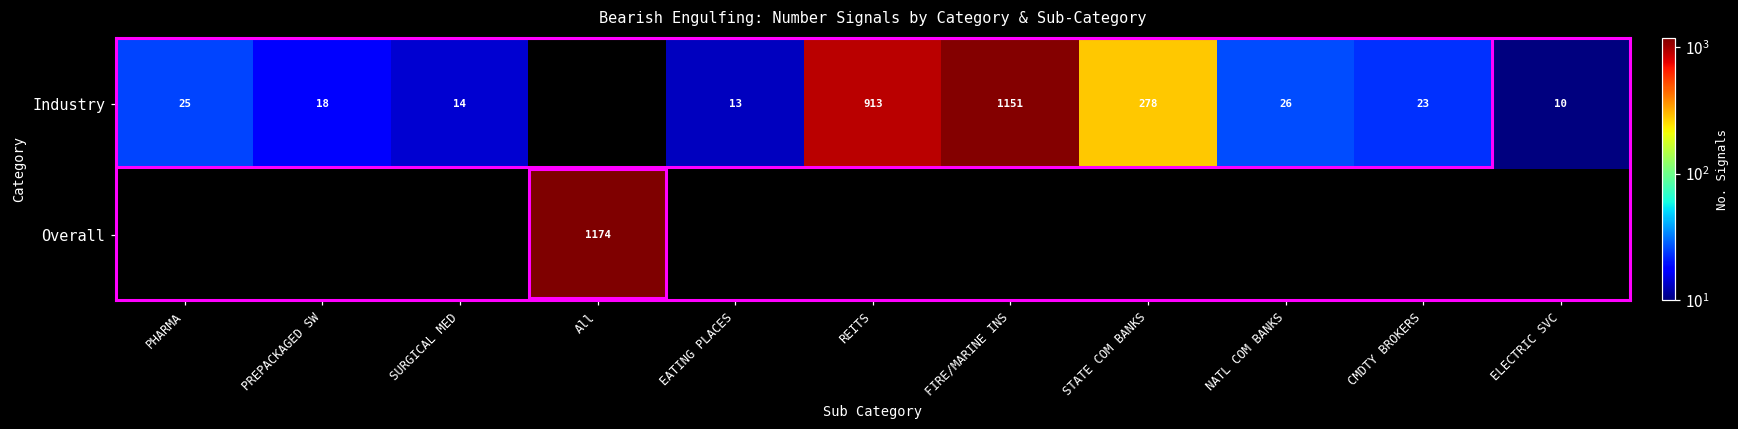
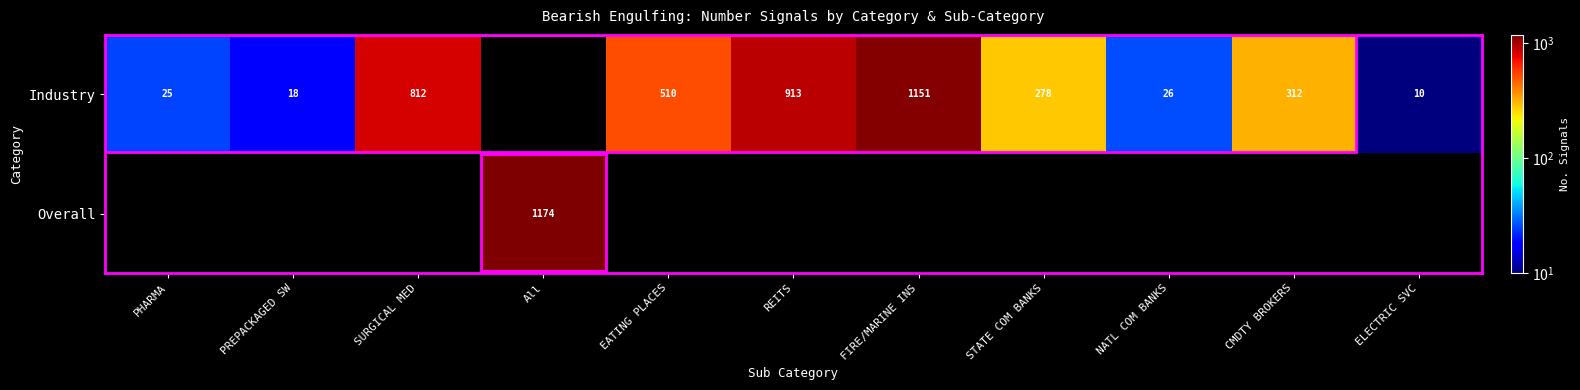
Industry, SURGICAL MED: 14 -> 812
Industry, EATING PLACES: 13 -> 510
Industry, CMDTY BROKERS: 23 -> 312
